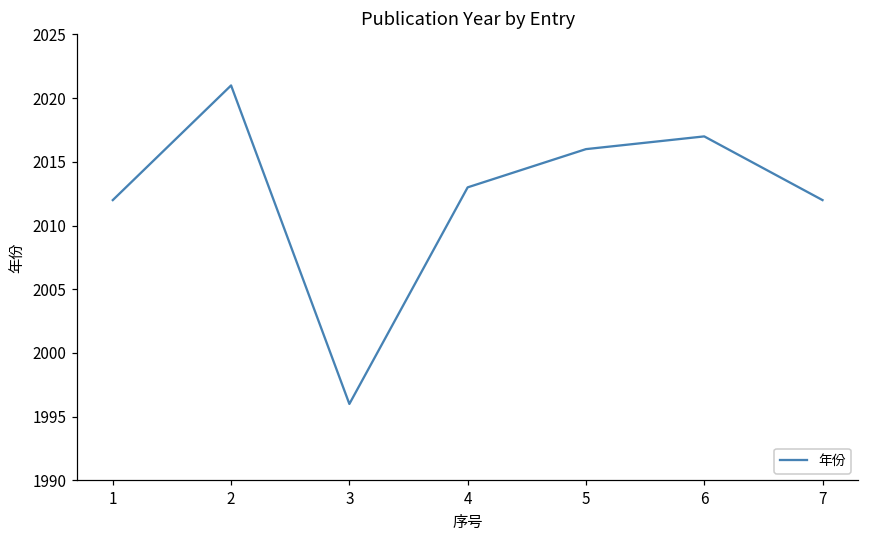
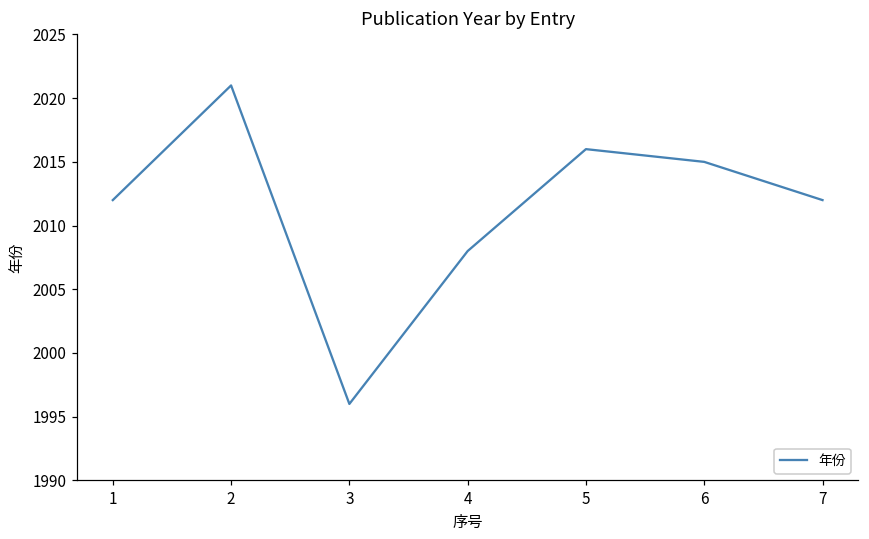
4: 2013 -> 2008
6: 2017 -> 2015
